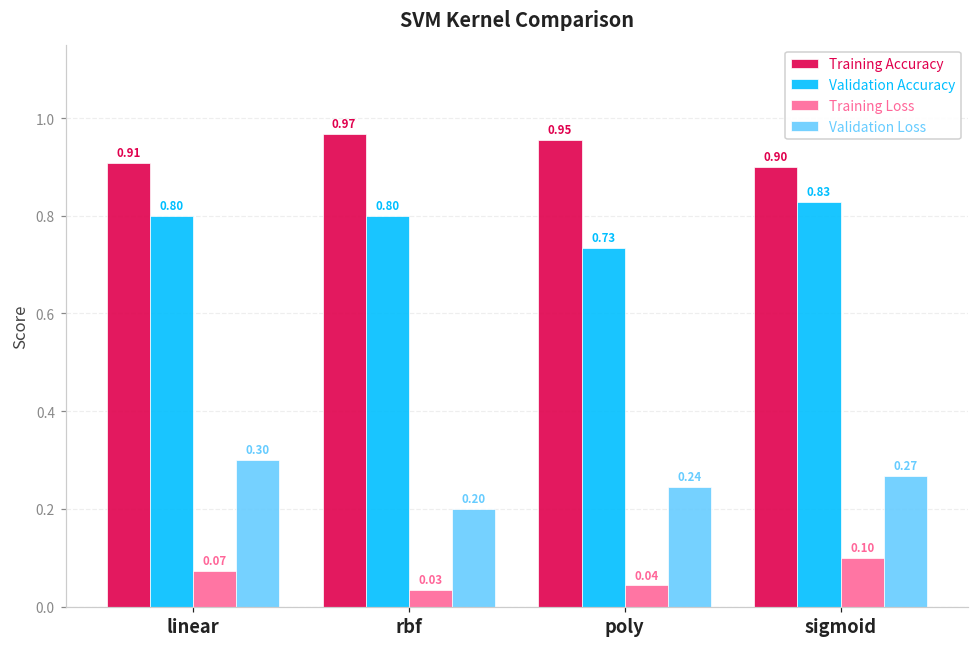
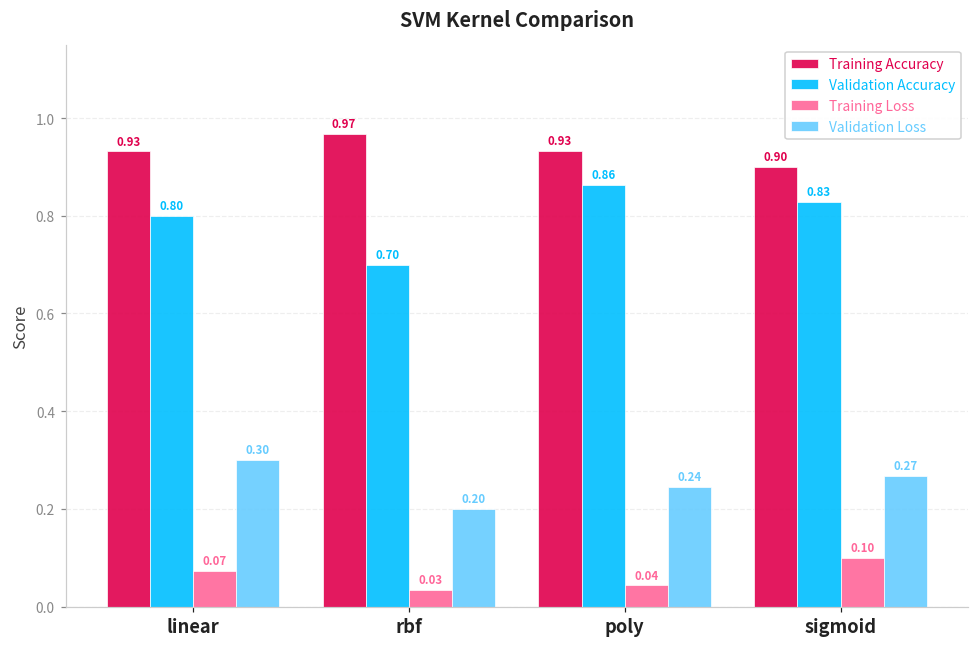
Training Accuracy, linear: 0.91 -> 0.93
Validation Accuracy, rbf: 0.80 -> 0.70
Training Accuracy, poly: 0.95 -> 0.93
Validation Accuracy, poly: 0.73 -> 0.86
